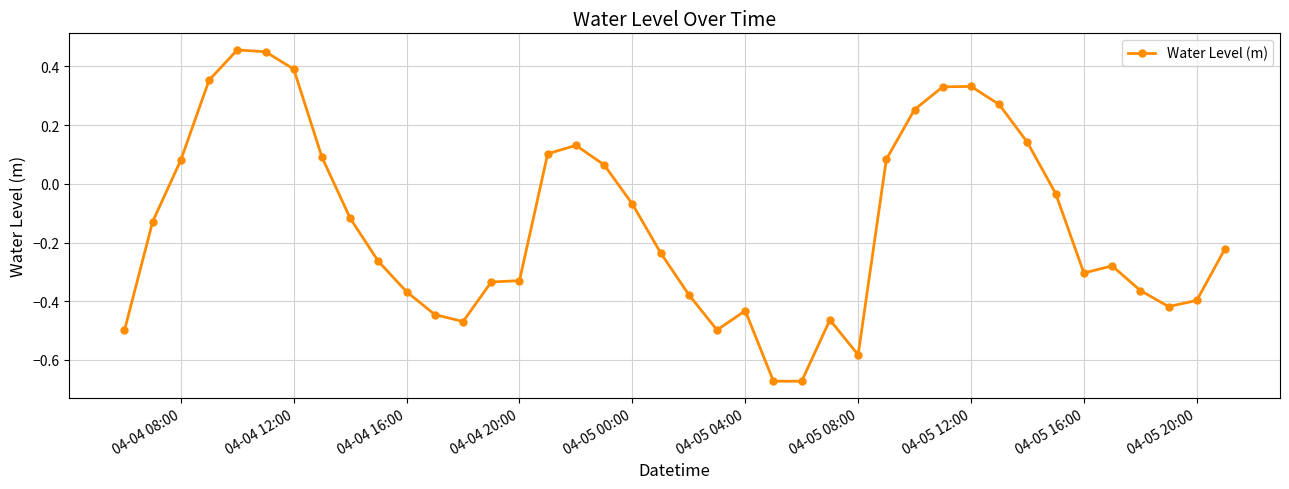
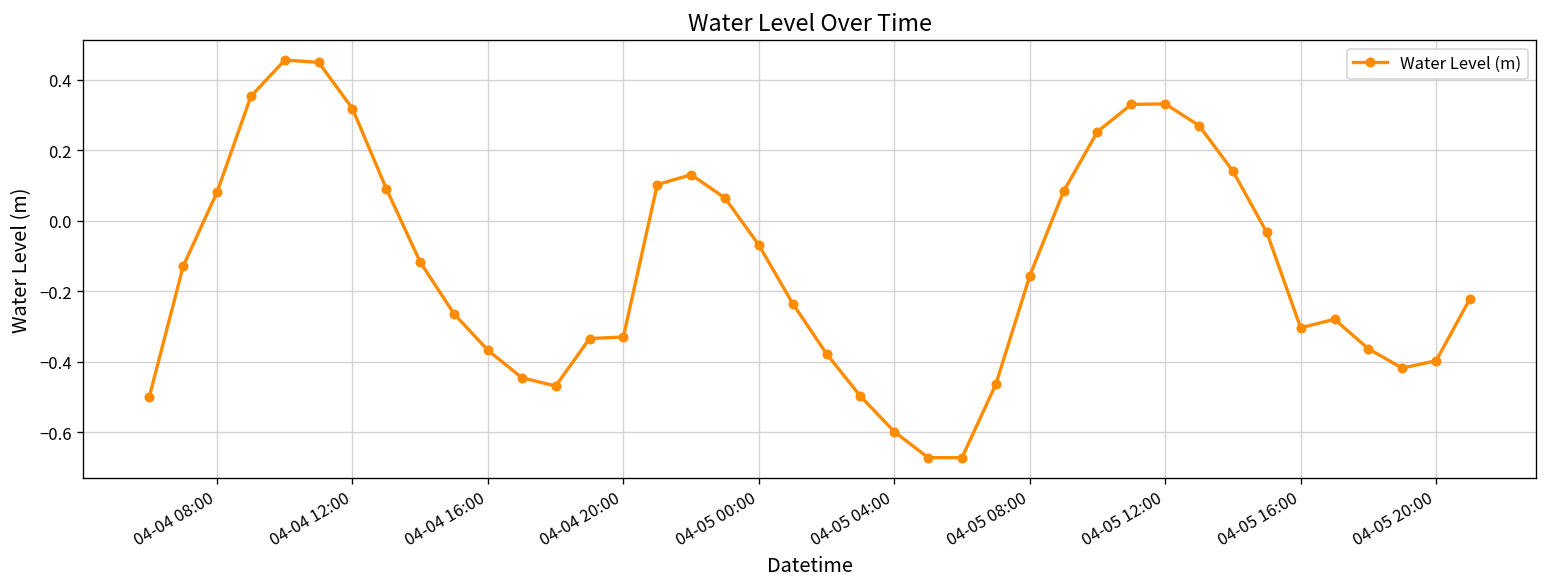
04-04 12:00: 0.39 -> 0.32
04-05 04:00: -0.43 -> -0.60
04-05 08:00: -0.58 -> -0.16
